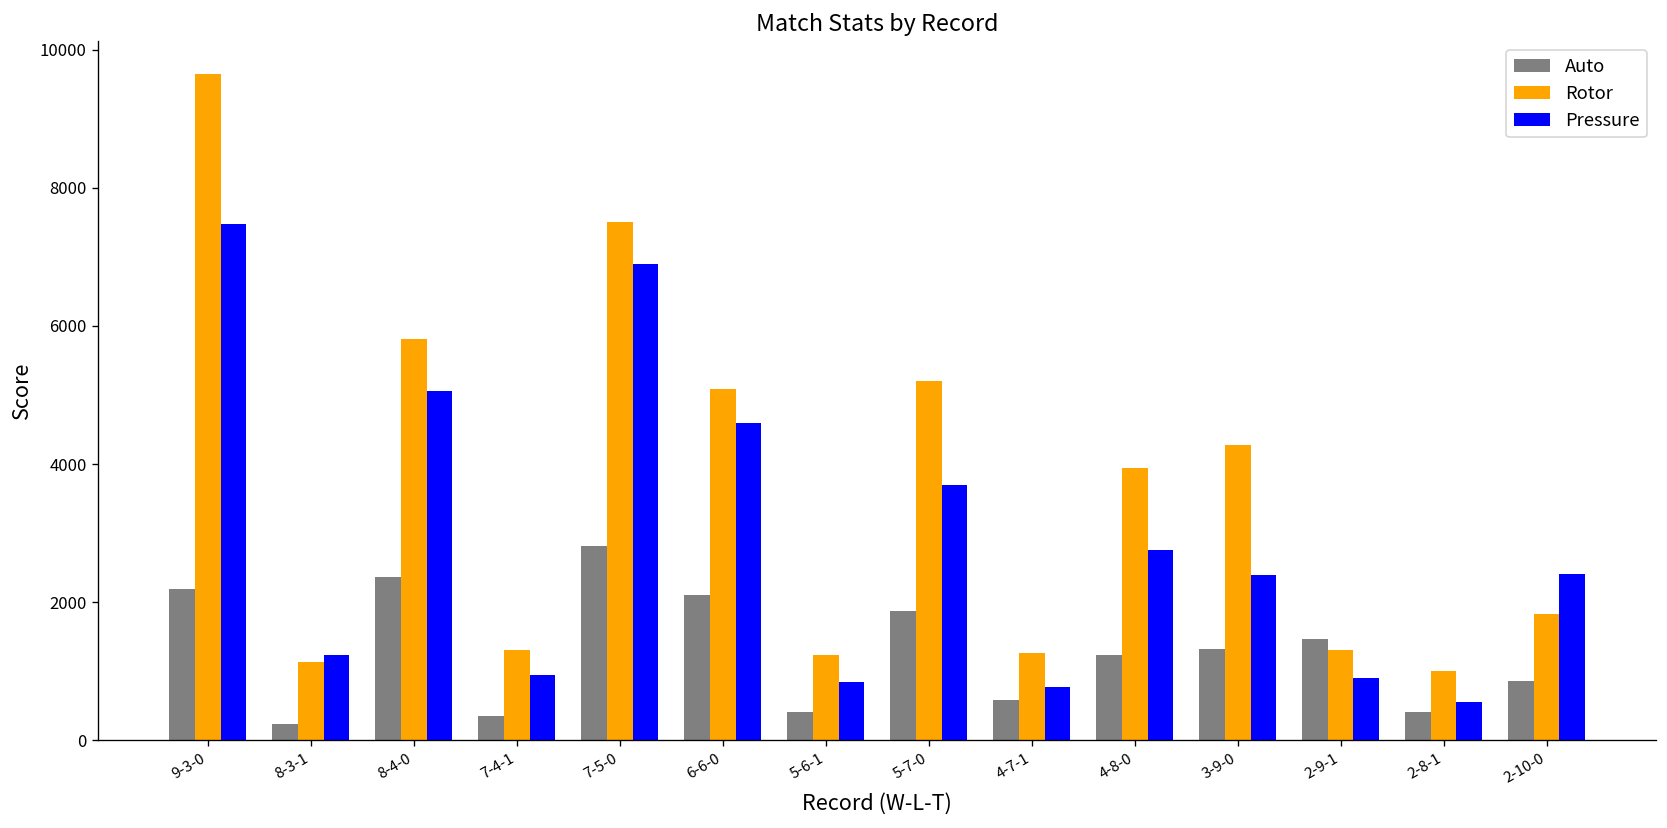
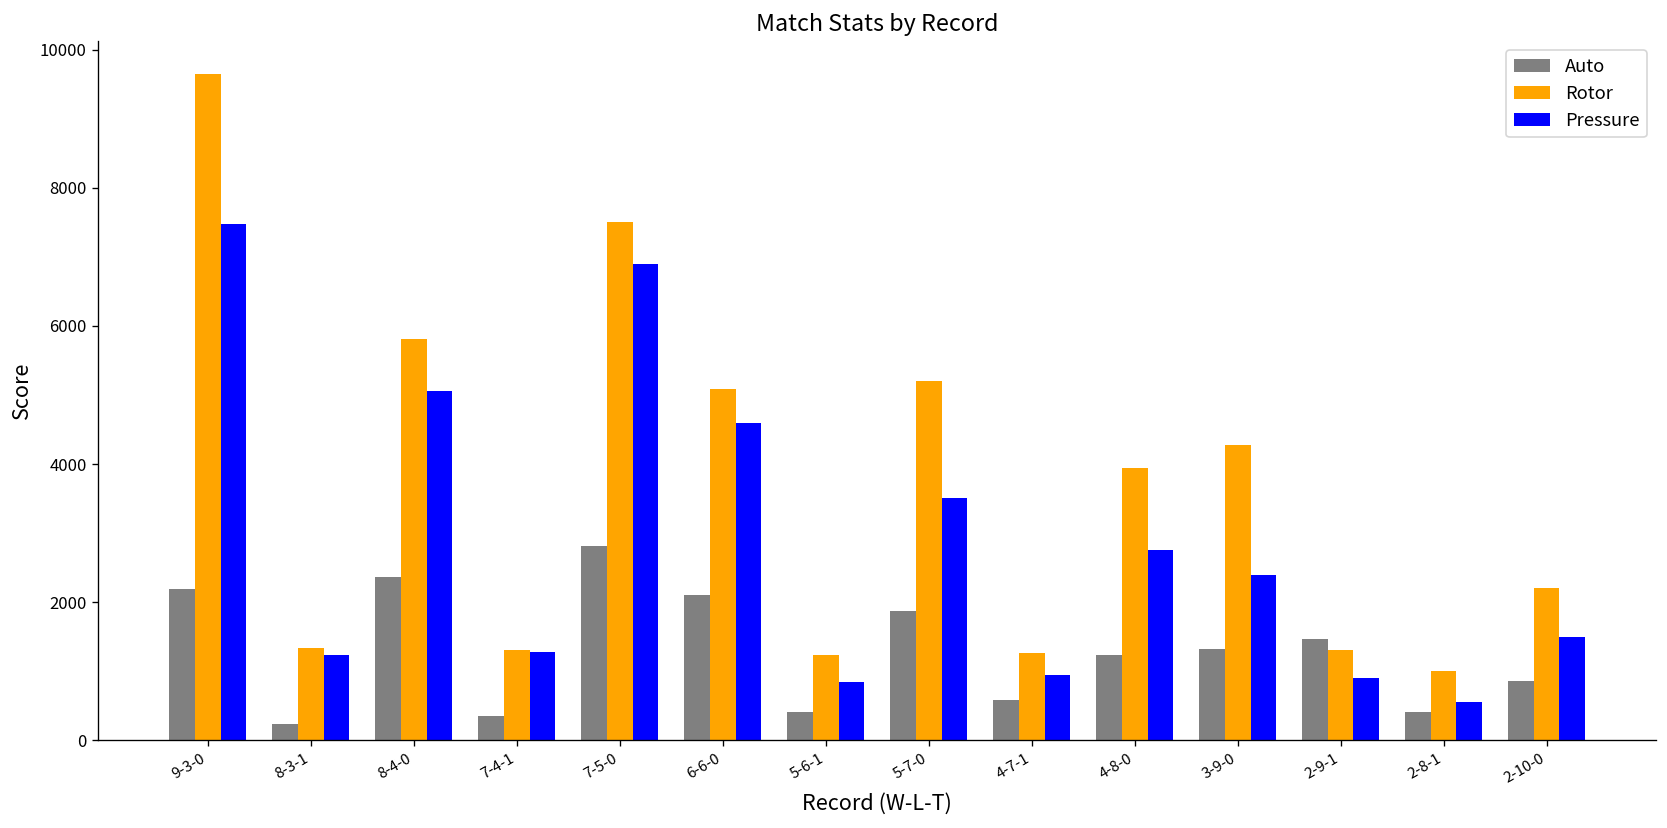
Rotor, 8-3-1: 1100 -> 1300
Pressure, 7-4-1: 1000 -> 1300
Pressure, 5-7-0: 3700 -> 3500
Pressure, 4-7-1: 800 -> 1000
Rotor, 2-10-0: 1800 -> 2200
Pressure, 2-10-0: 2400 -> 1500
